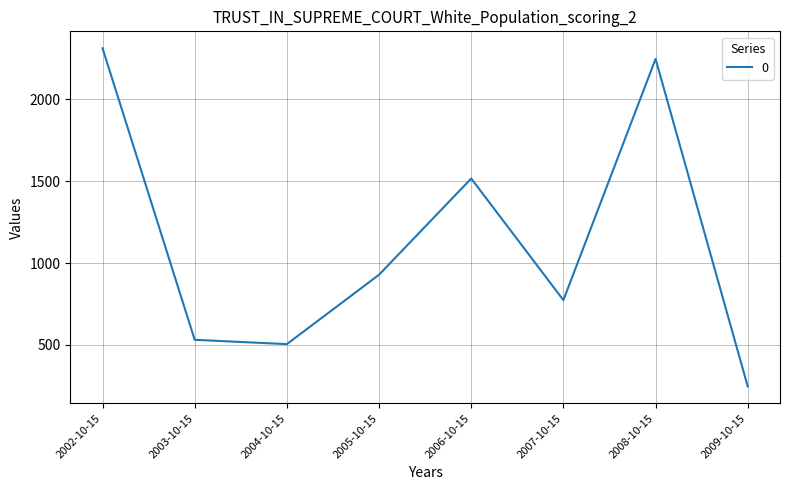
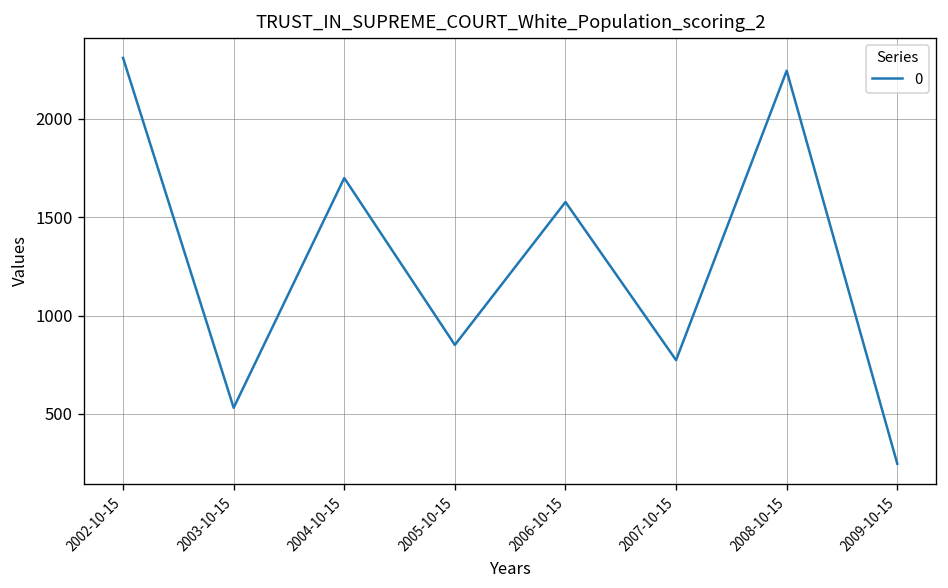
2004-10-15: 510 -> 1700
2005-10-15: 930 -> 850
2006-10-15: 1520 -> 1580
